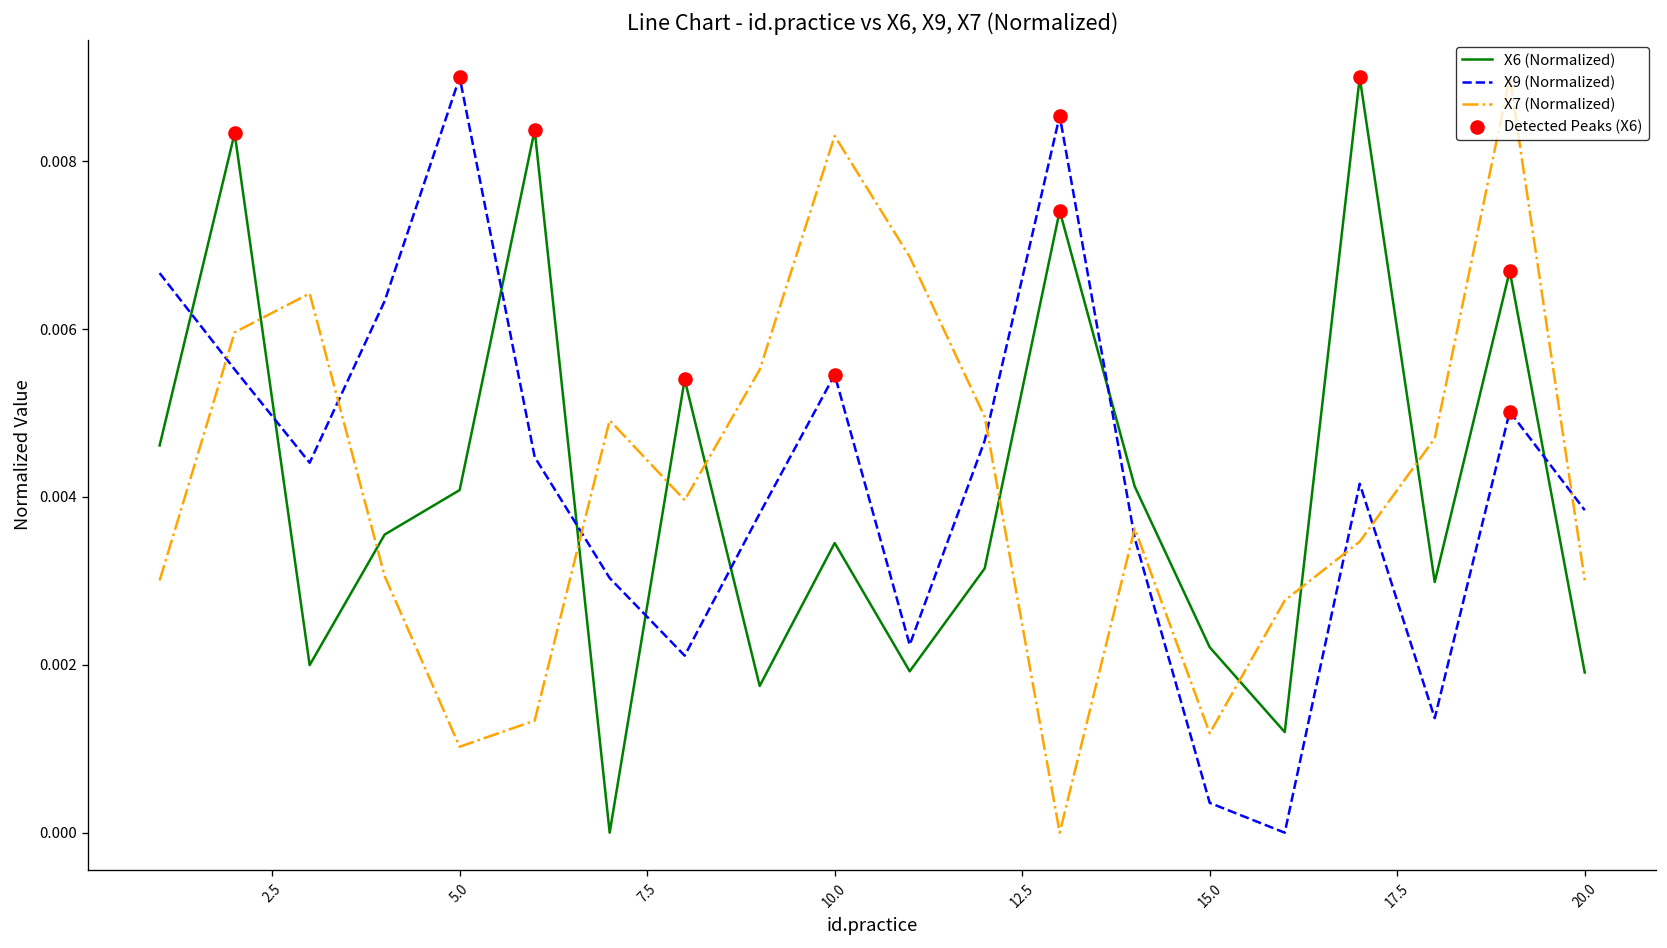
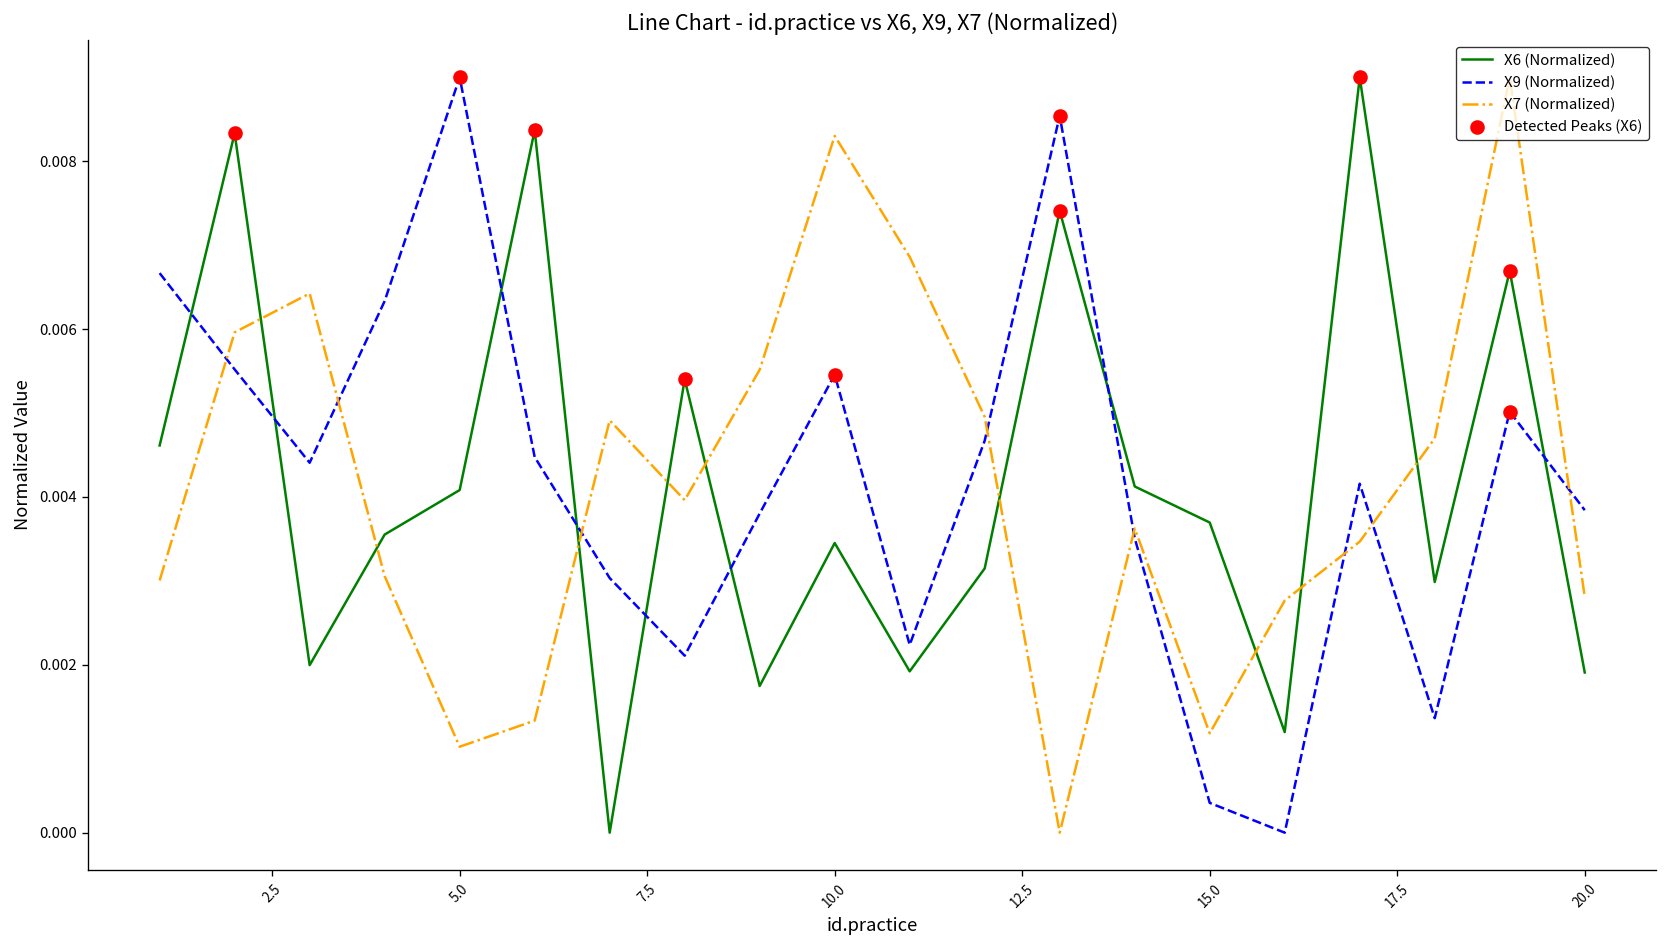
X6 (Normalized), 15.0: 0.0022 -> 0.0037
X7 (Normalized), 20.0: 0.0030 -> 0.0028
